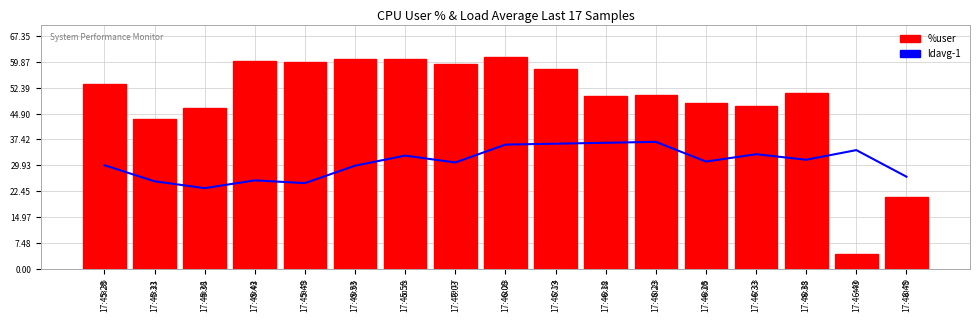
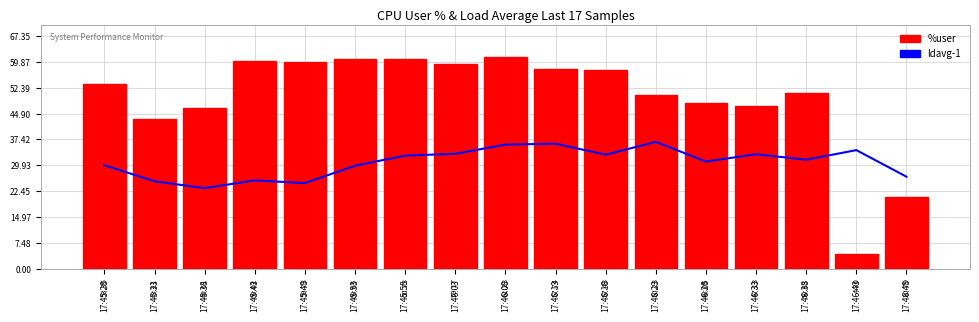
ldavg-1, 17:46:03: 31 -> 33
ldavg-1, 17:46:18: 36 -> 33
%user, 17:46:18: 49.82 -> 57.43
